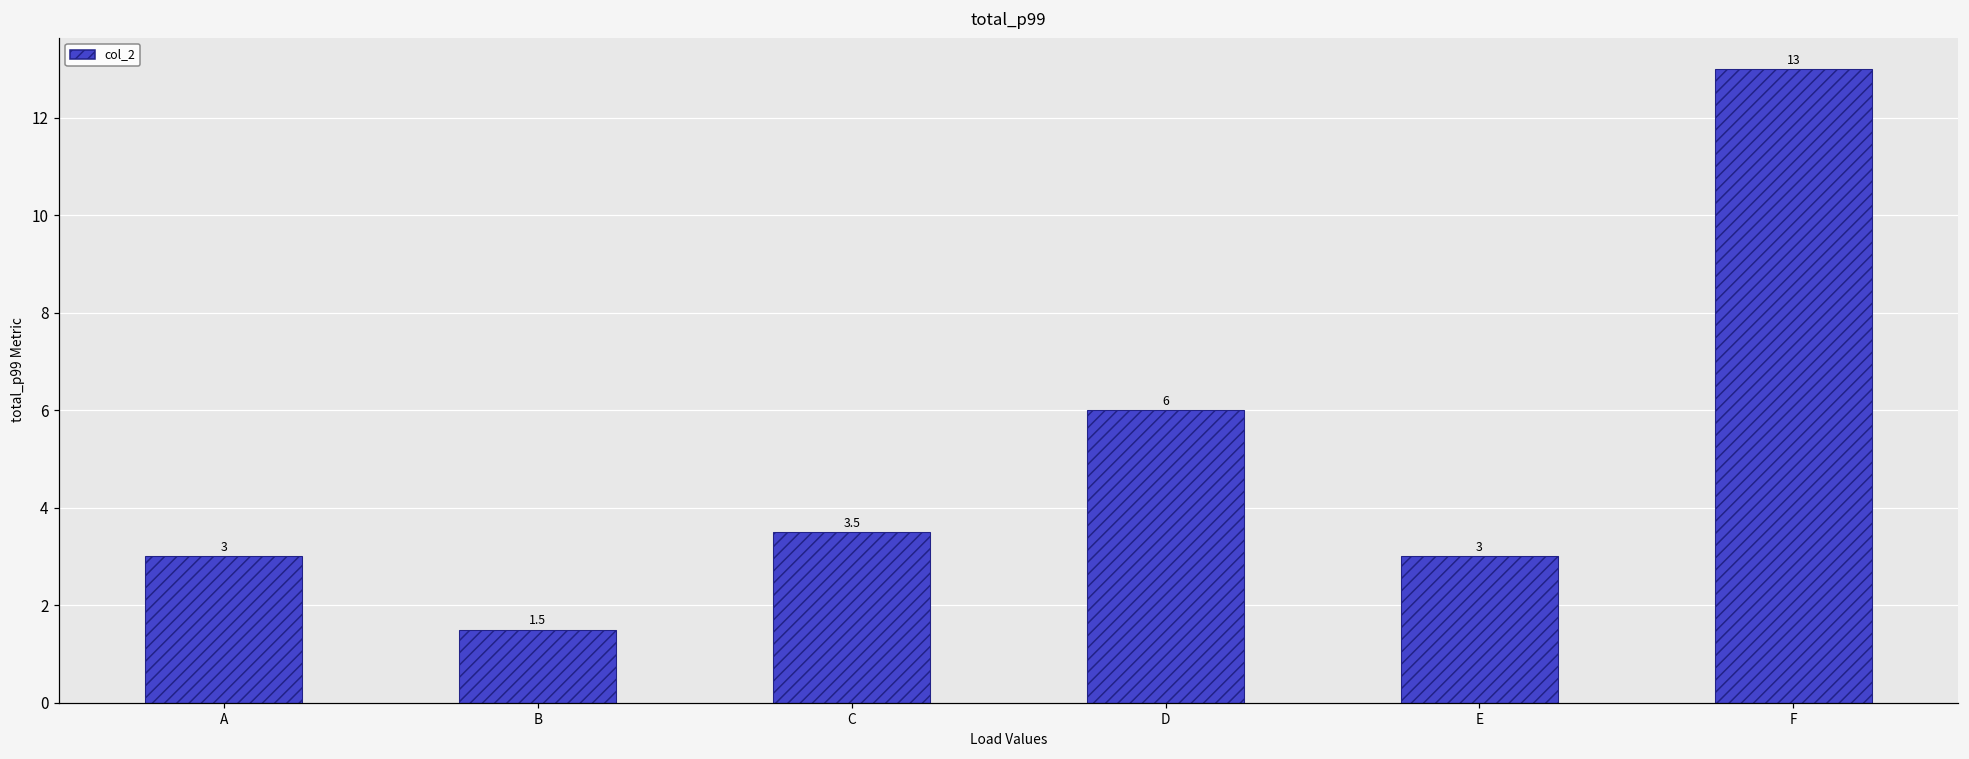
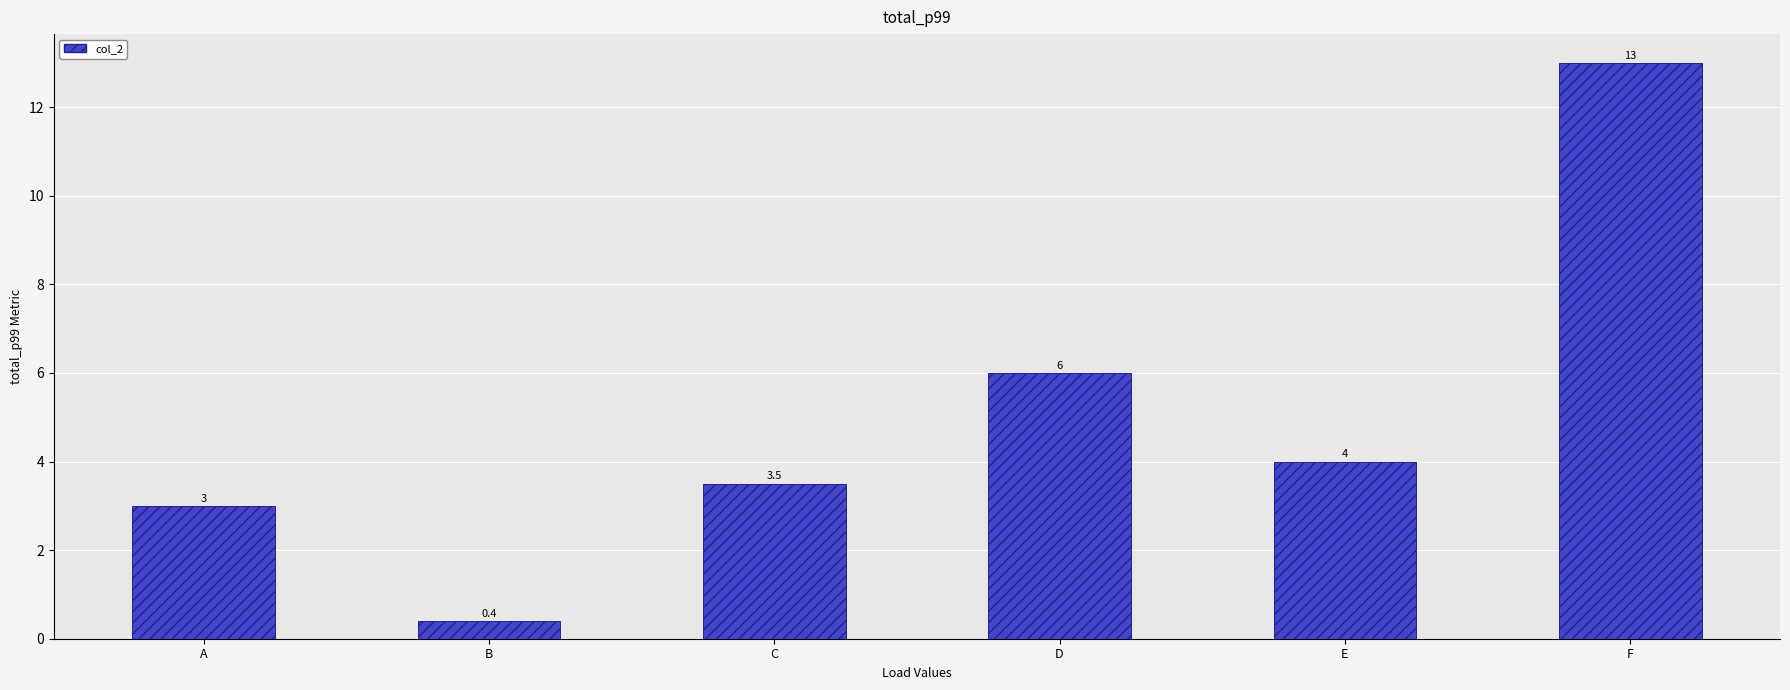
B: 1.5 -> 0.4
E: 3 -> 4
